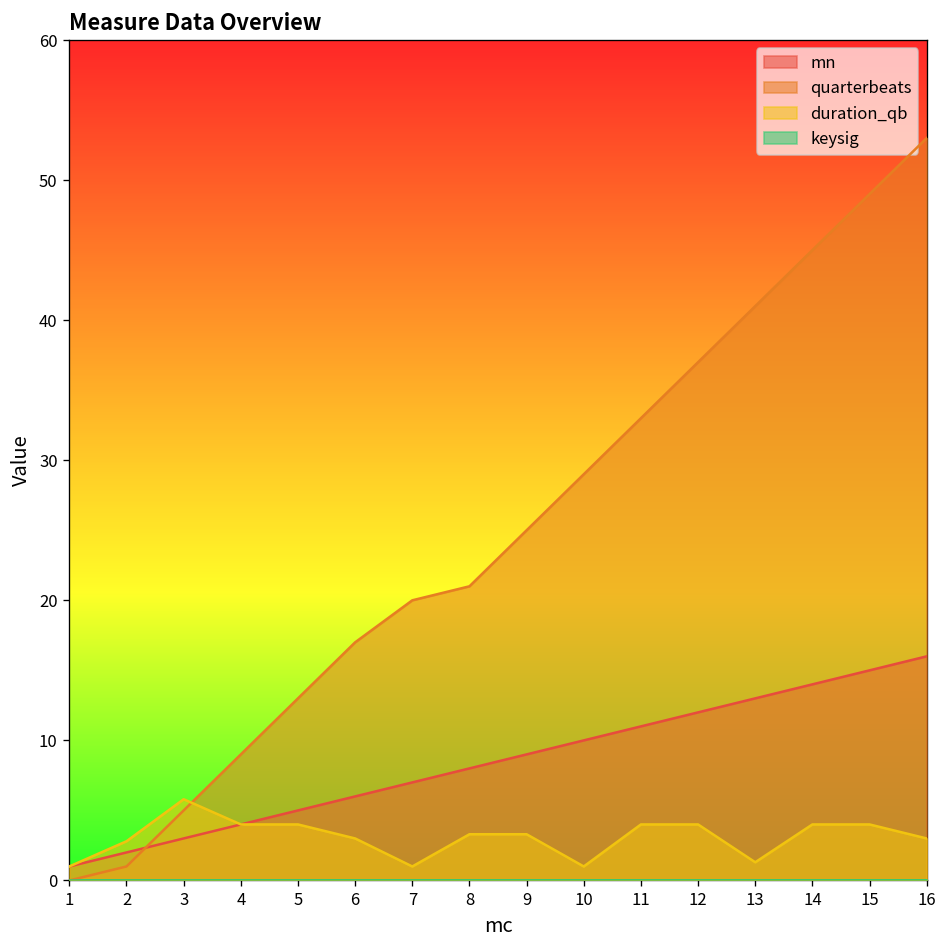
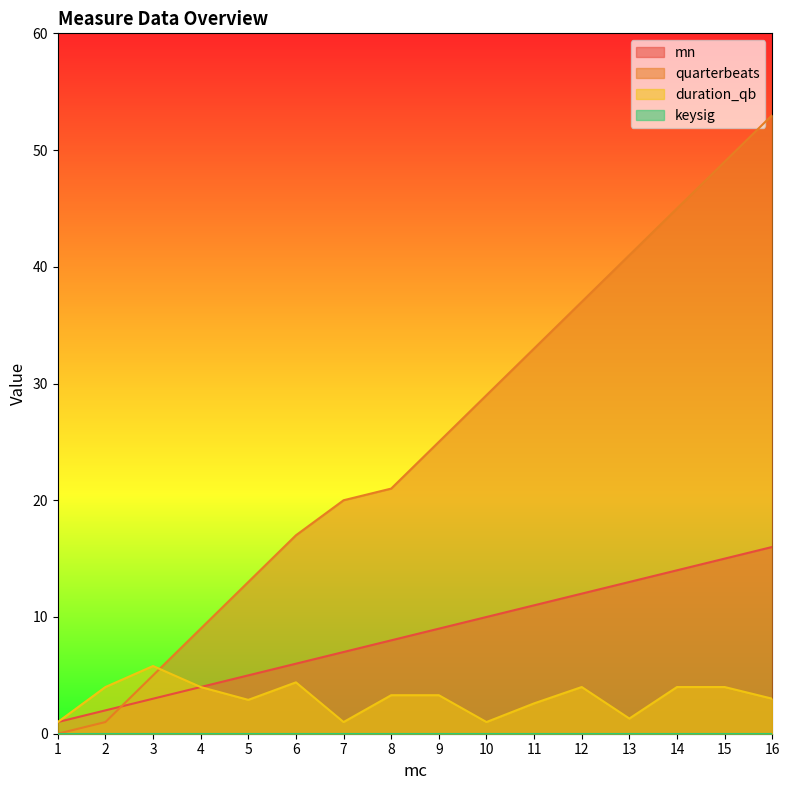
duration_qb, 2: 2.8 -> 4.0
duration_qb, 5: 4.0 -> 2.9
duration_qb, 6: 3.0 -> 4.4
duration_qb, 11: 4.0 -> 2.6
